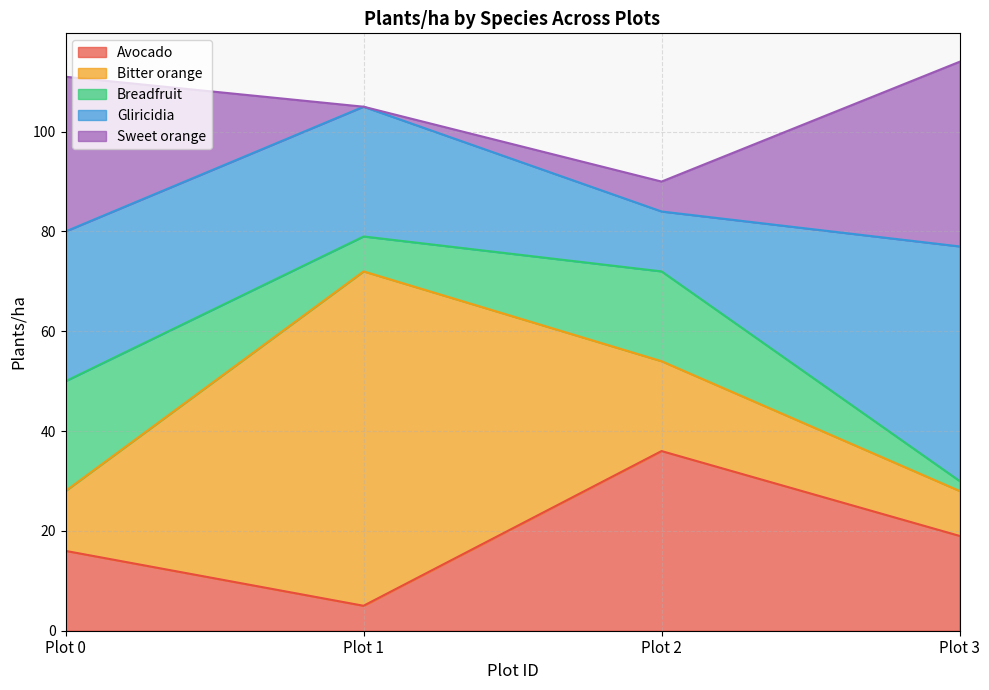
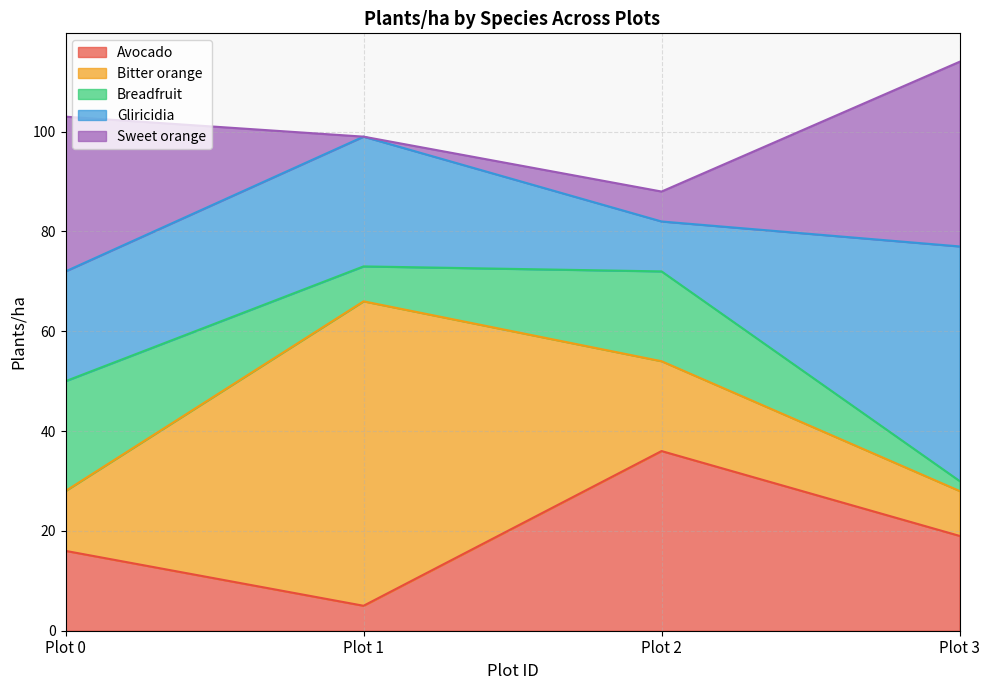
Gliricidia, Plot 0: 30 -> 22
Bitter orange, Plot 1: 67 -> 61
Gliricidia, Plot 2: 12 -> 10
